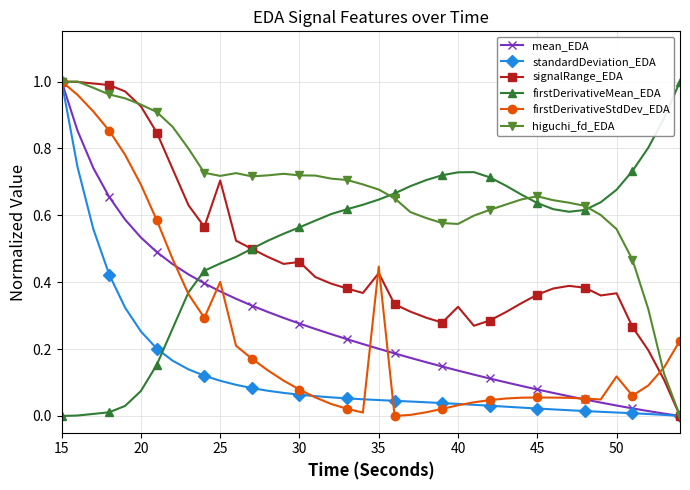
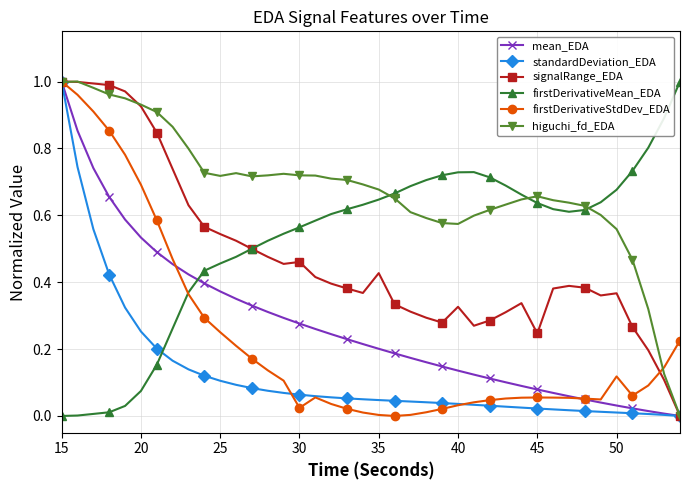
signalRange_EDA, 25: 0.70 -> 0.54
firstDerivativeStdDev_EDA, 25: 0.40 -> 0.25
firstDerivativeStdDev_EDA, 30: 0.08 -> 0.02
firstDerivativeStdDev_EDA, 35: 0.45 -> 0.00
signalRange_EDA, 45: 0.36 -> 0.25
